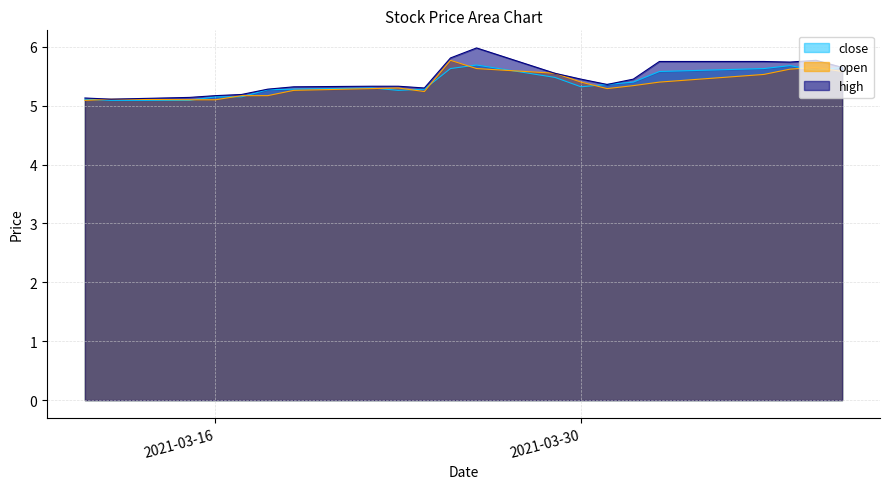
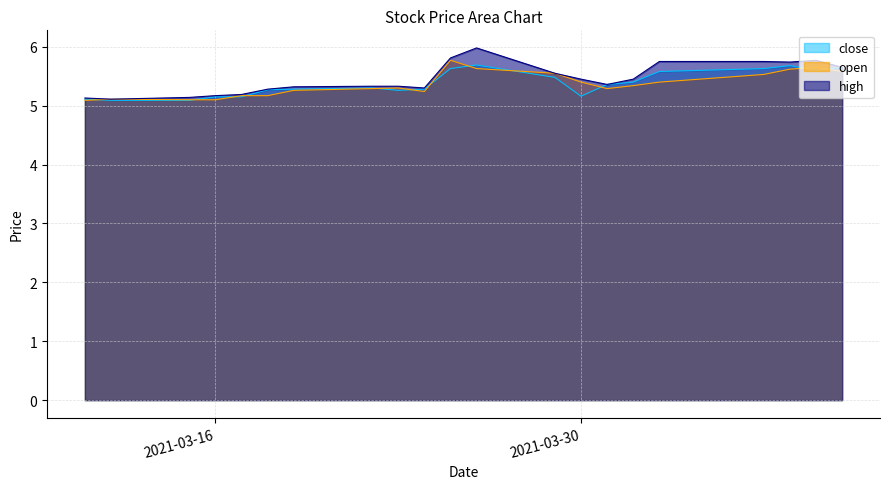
close, 2021-03-30: 5.3 -> 5.2
